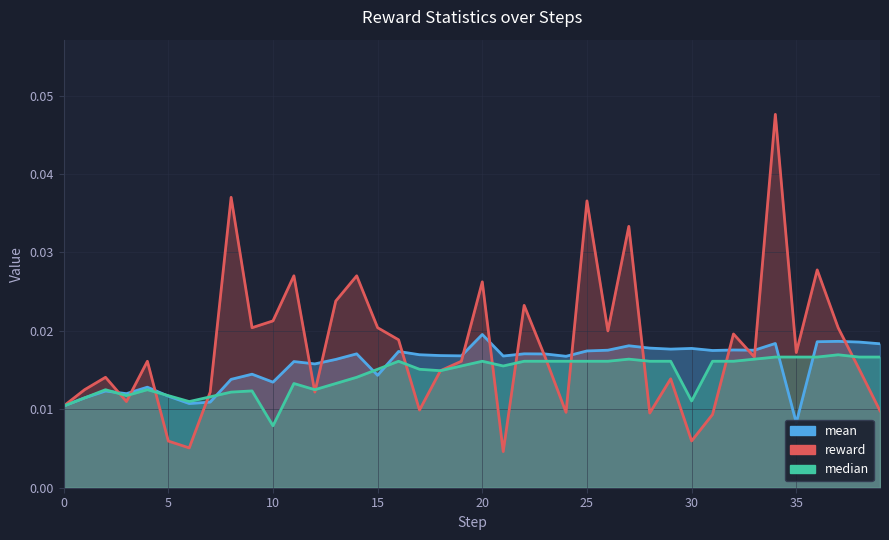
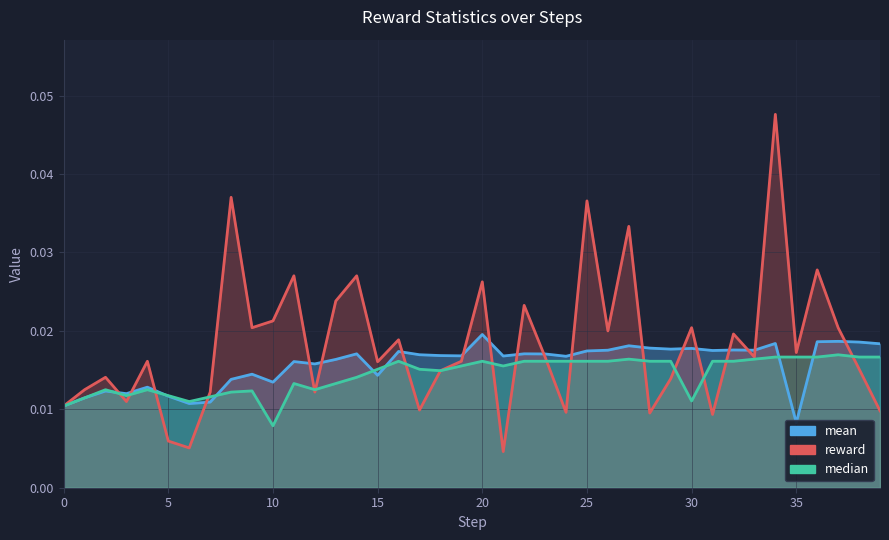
reward, 15: 0.020 -> 0.016
reward, 30: 0.006 -> 0.020
